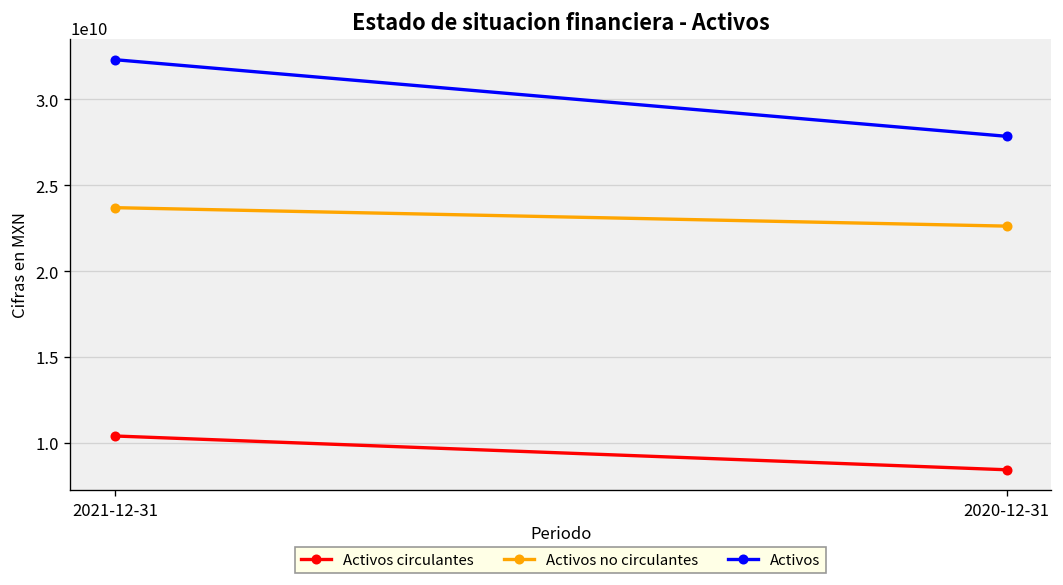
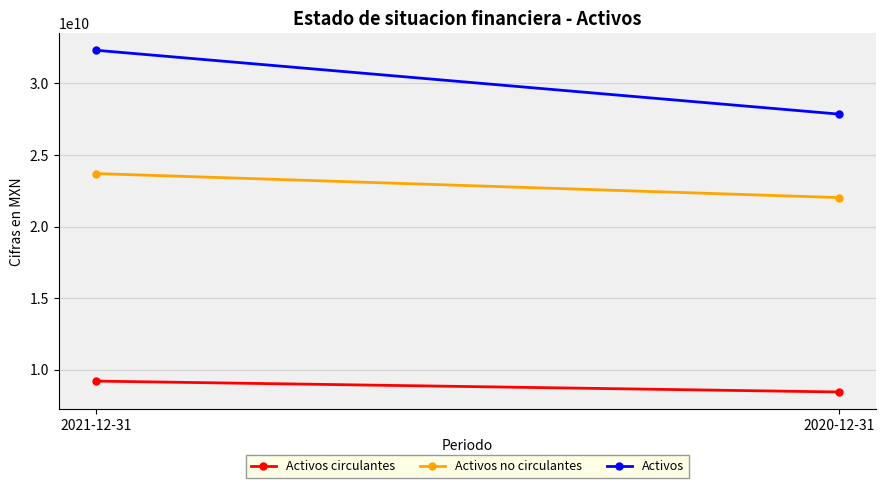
Activos circulantes, 2021-12-31: 10400000000 -> 9200000000
Activos no circulantes, 2020-12-31: 22600000000 -> 22000000000
